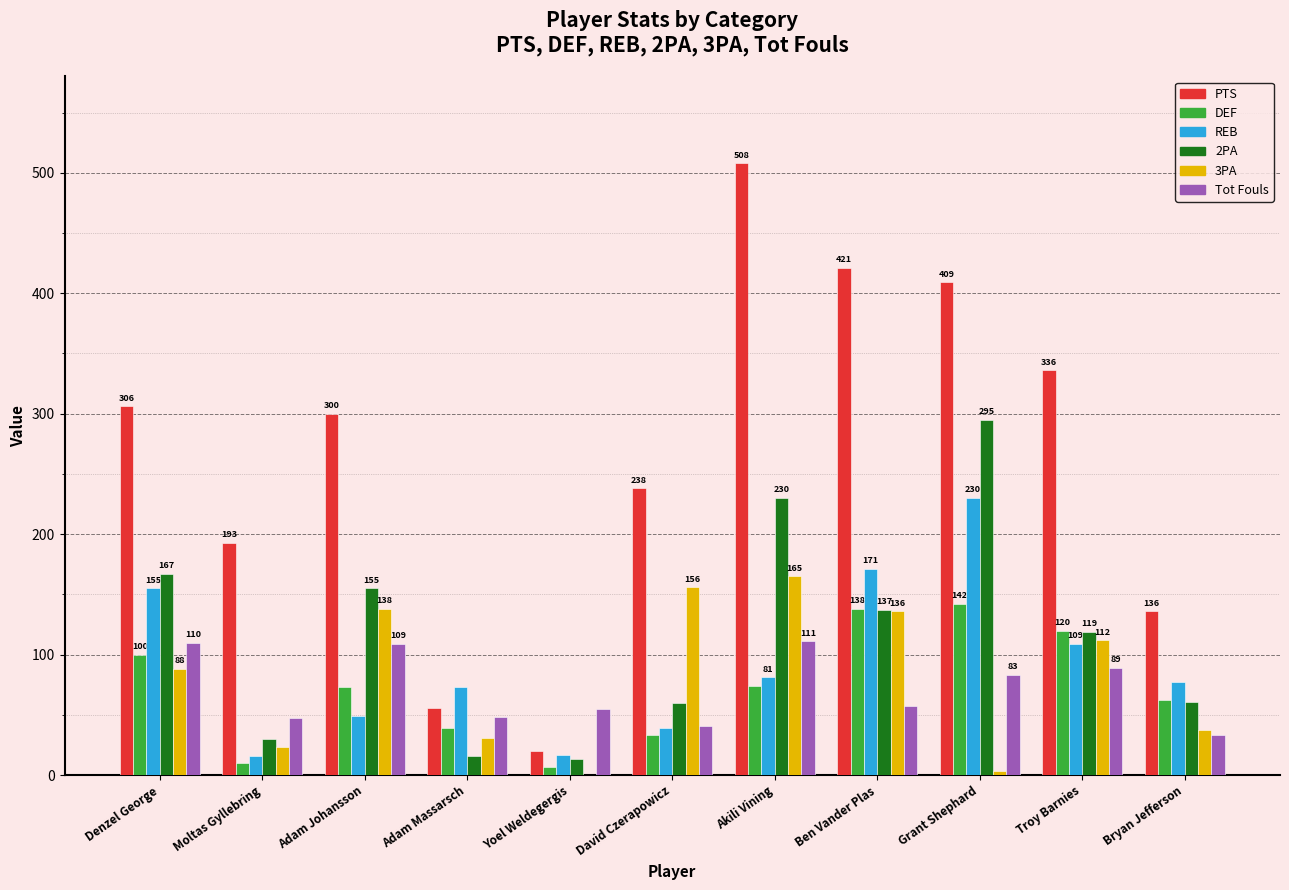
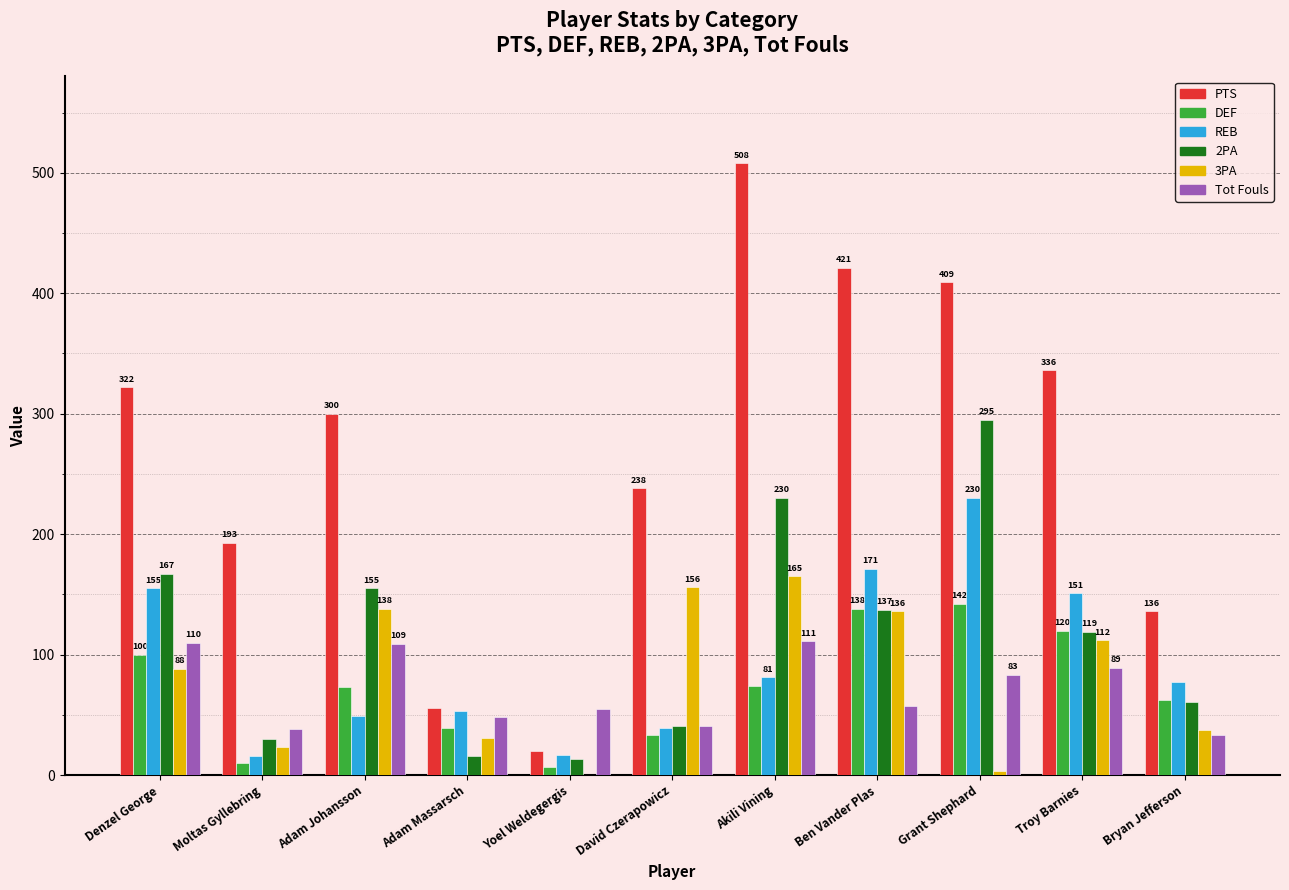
PTS, Denzel George: 306 -> 322
Tot Fouls, Moltas Gyllebring: 47 -> 38
REB, Adam Massarsch: 73 -> 53
2PA, David Czerapowicz: 60 -> 41
REB, Troy Barnies: 109 -> 151
